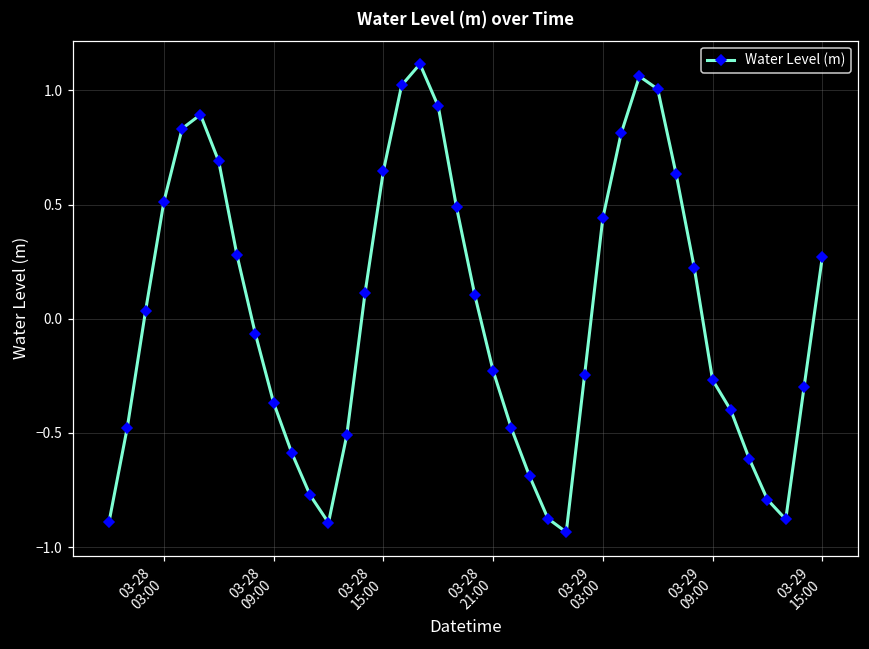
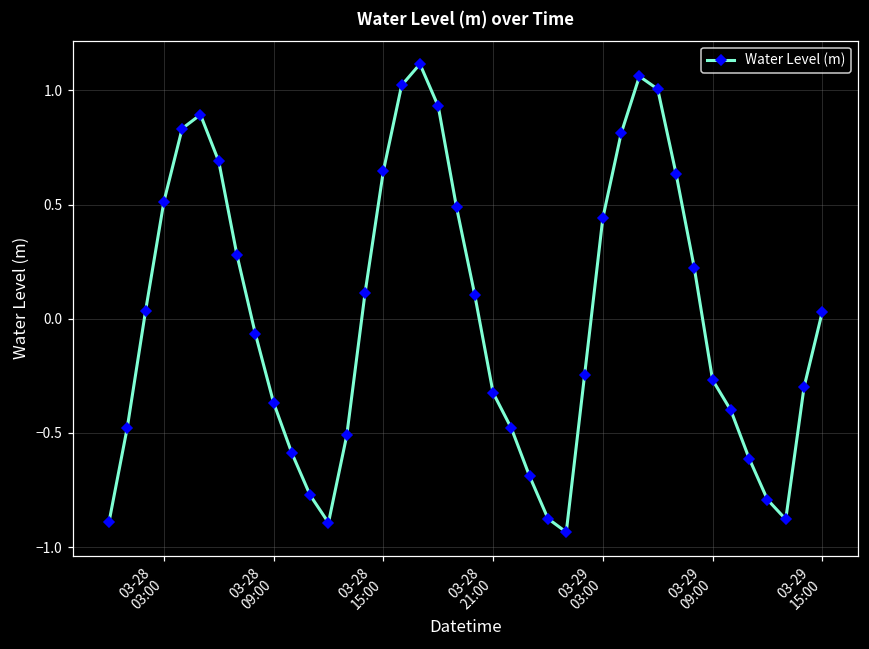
03-28 21:00: -0.23 -> -0.32
03-29 15:00: 0.27 -> 0.03
